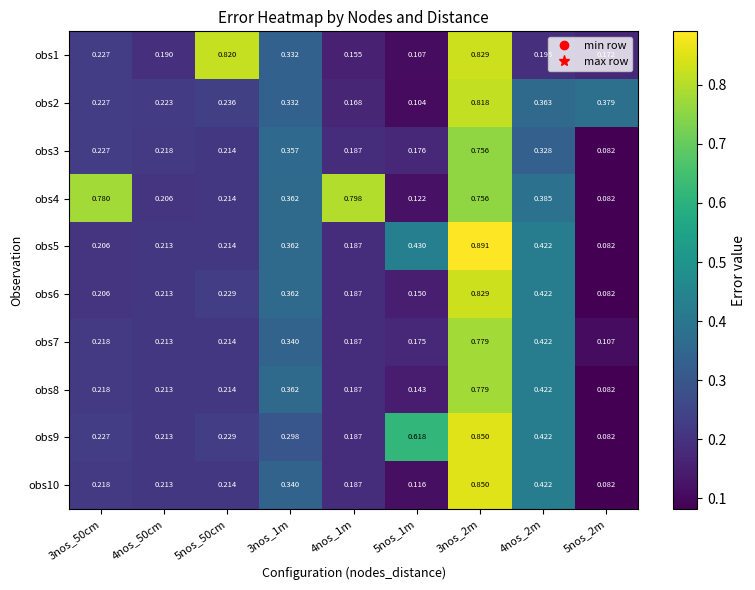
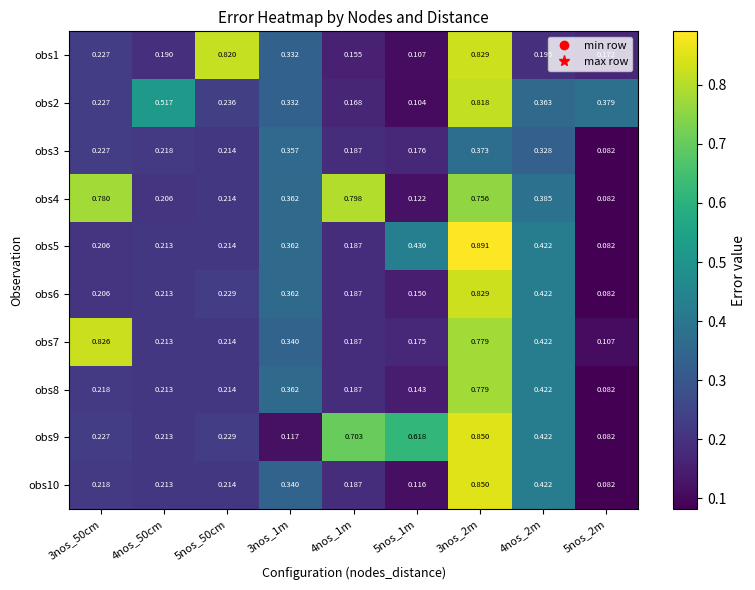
obs2, 4nos_50cm: 0.223 -> 0.517
obs3, 3nos_2m: 0.756 -> 0.373
obs7, 3nos_50cm: 0.218 -> 0.826
obs9, 3nos_1m: 0.298 -> 0.117
obs9, 4nos_1m: 0.187 -> 0.703
